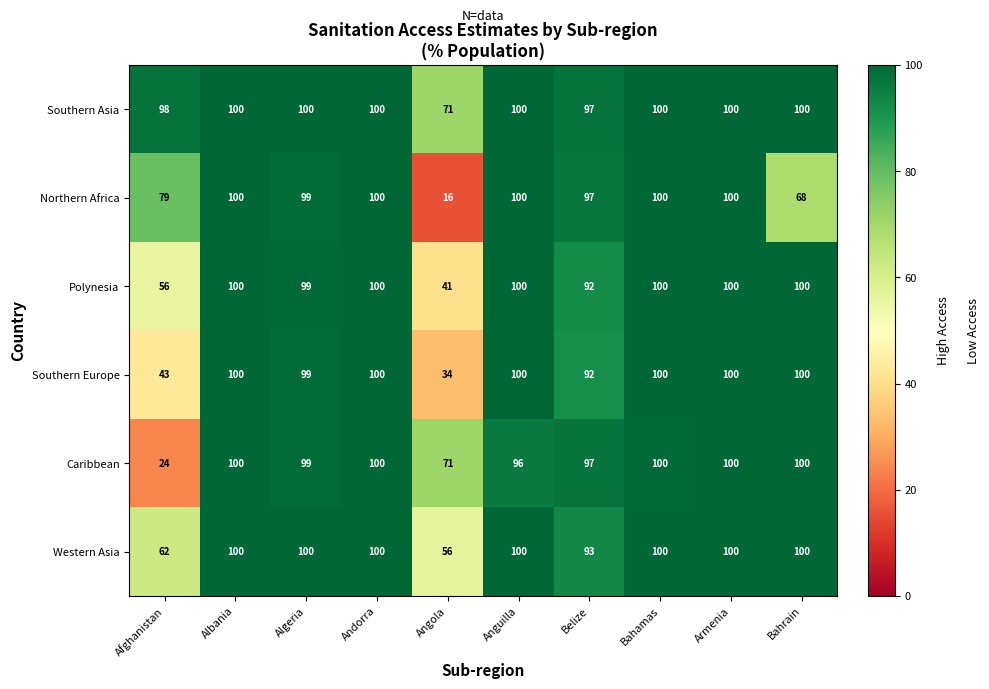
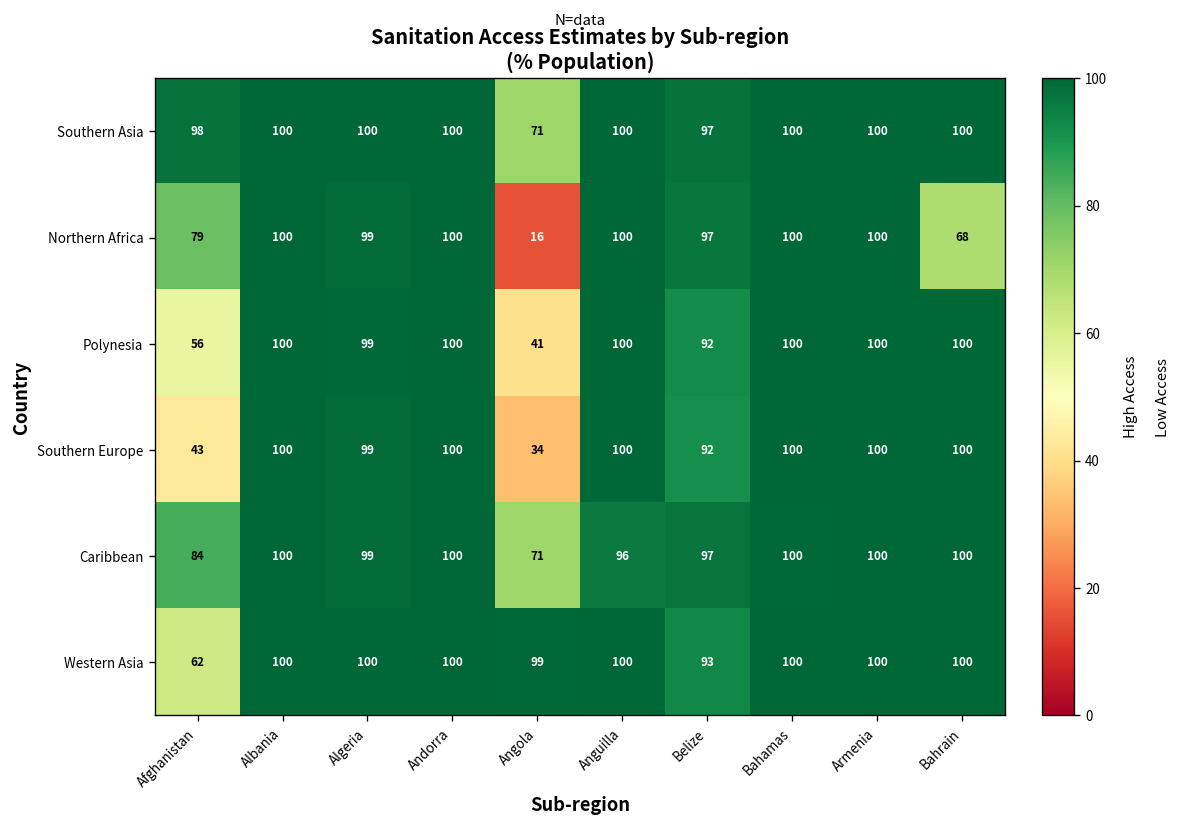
Caribbean, Afghanistan: 24 -> 84
Western Asia, Angola: 56 -> 99
